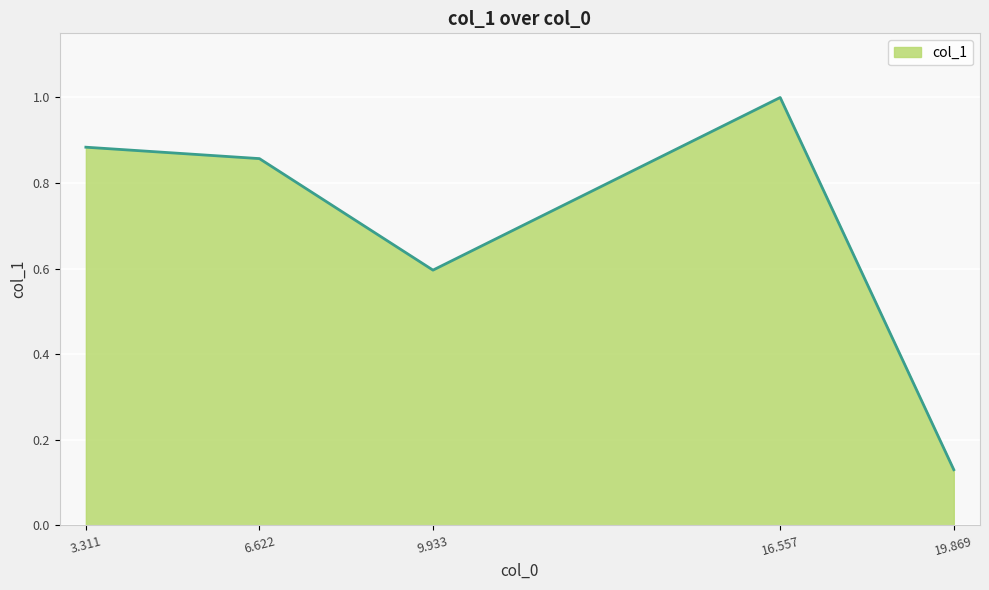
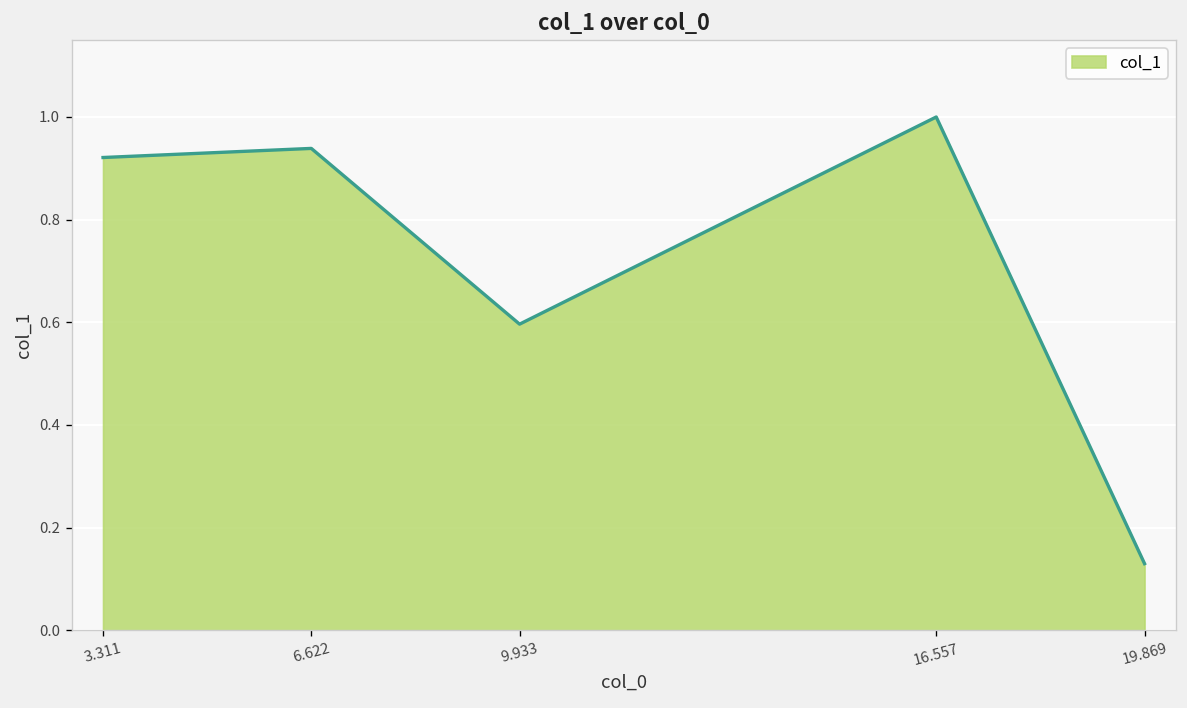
3.311: 0.88 -> 0.92
6.622: 0.86 -> 0.94
